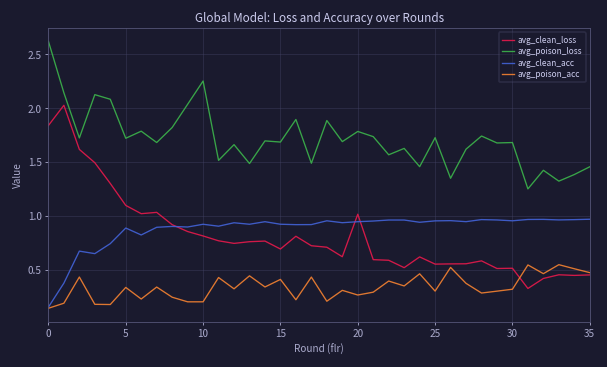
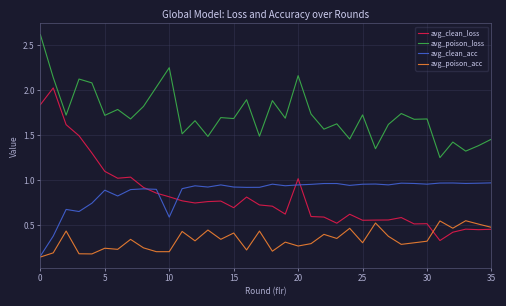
avg_poison_acc, 5: 0.3 -> 0.2
avg_clean_acc, 10: 0.9 -> 0.6
avg_poison_loss, 20: 1.8 -> 2.2
